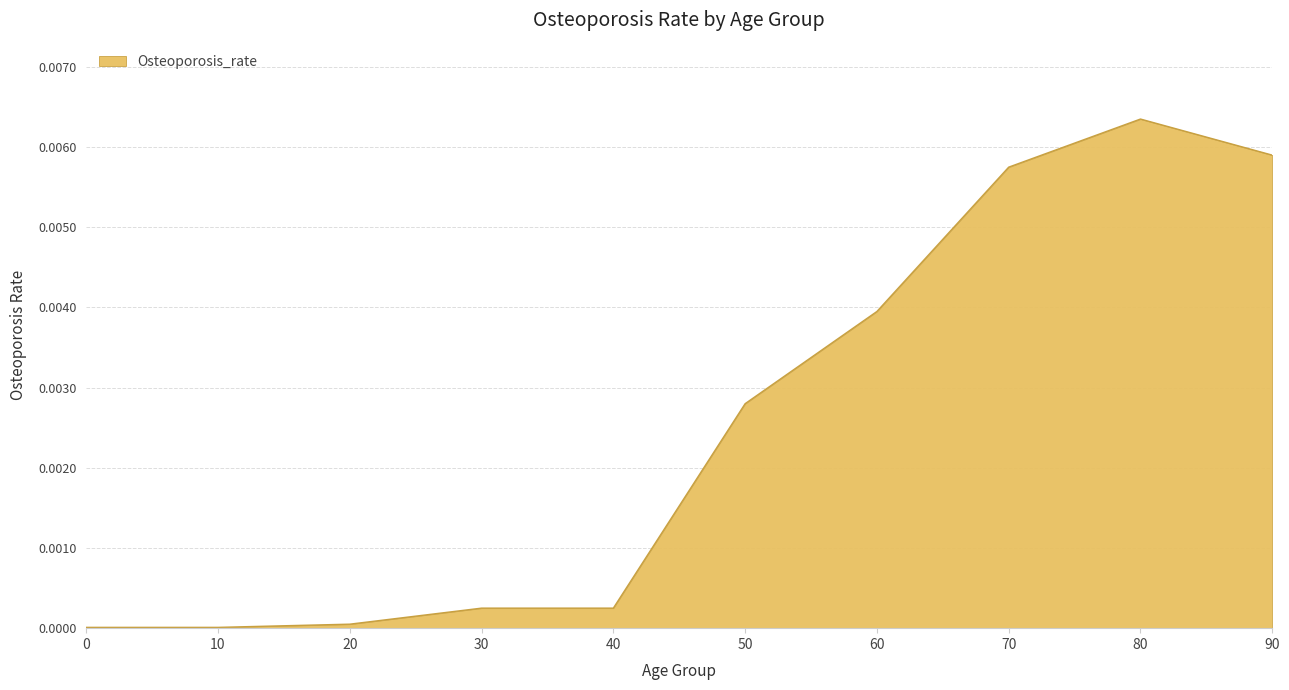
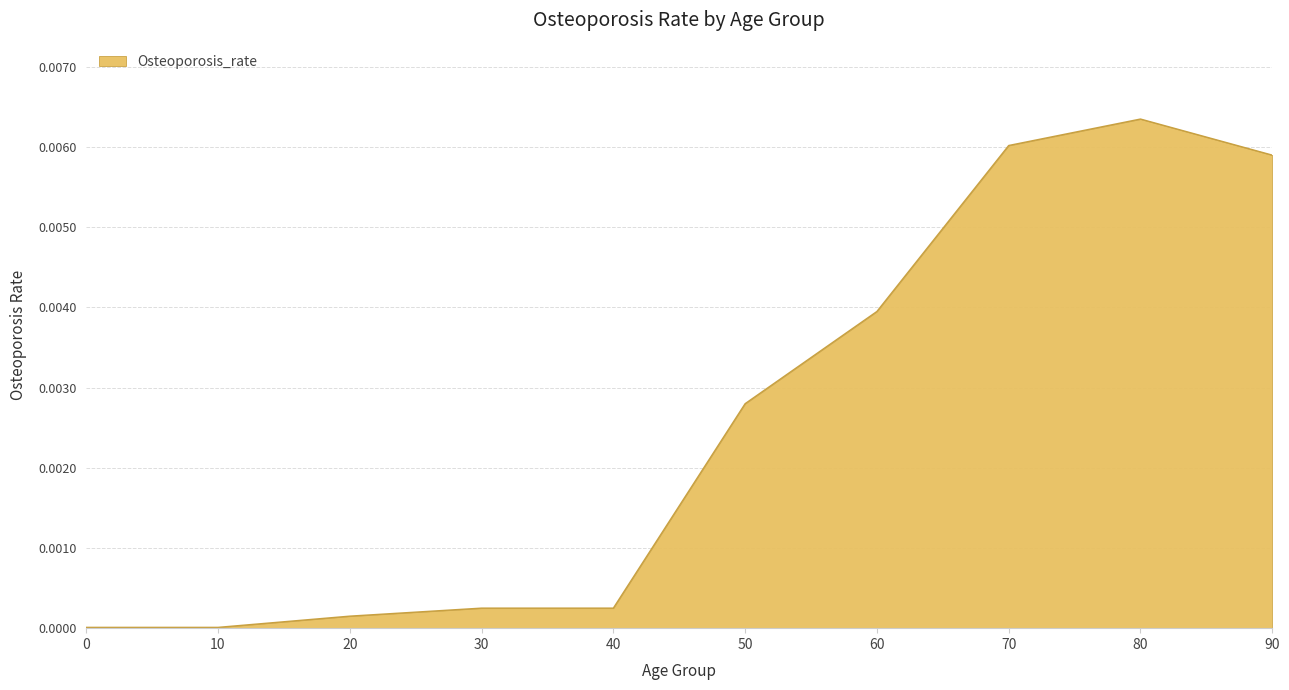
20: 0.0001 -> 0.0002
70: 0.0058 -> 0.0060
